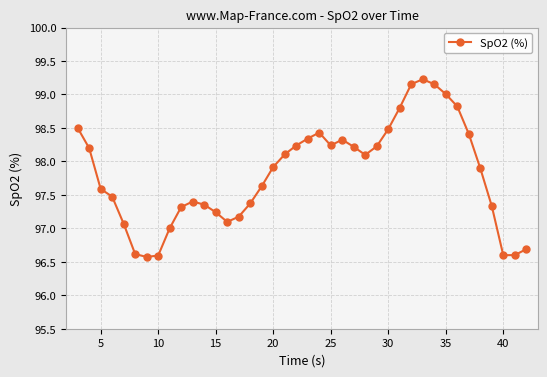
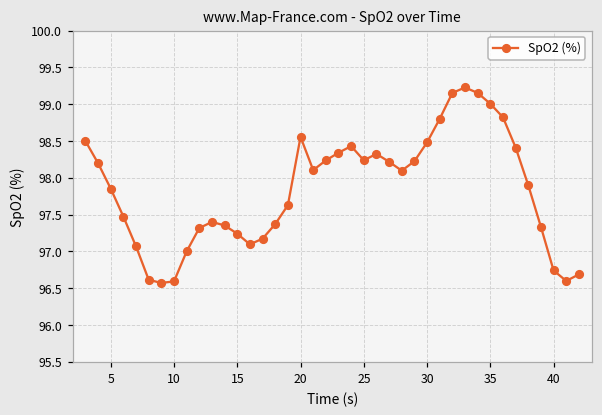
5: 97.6 -> 97.9
20: 97.9 -> 98.6
40: 96.6 -> 96.7
